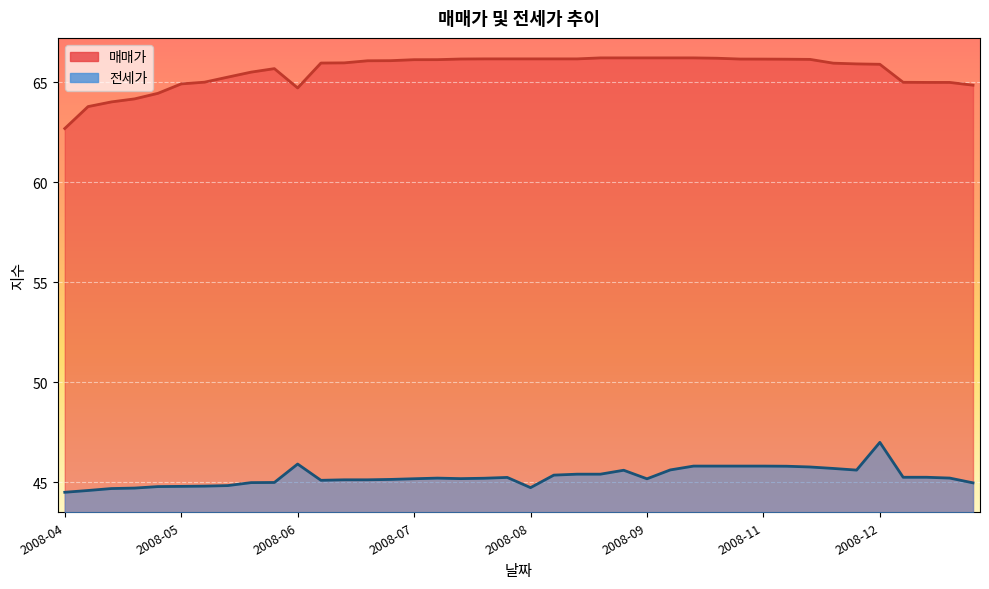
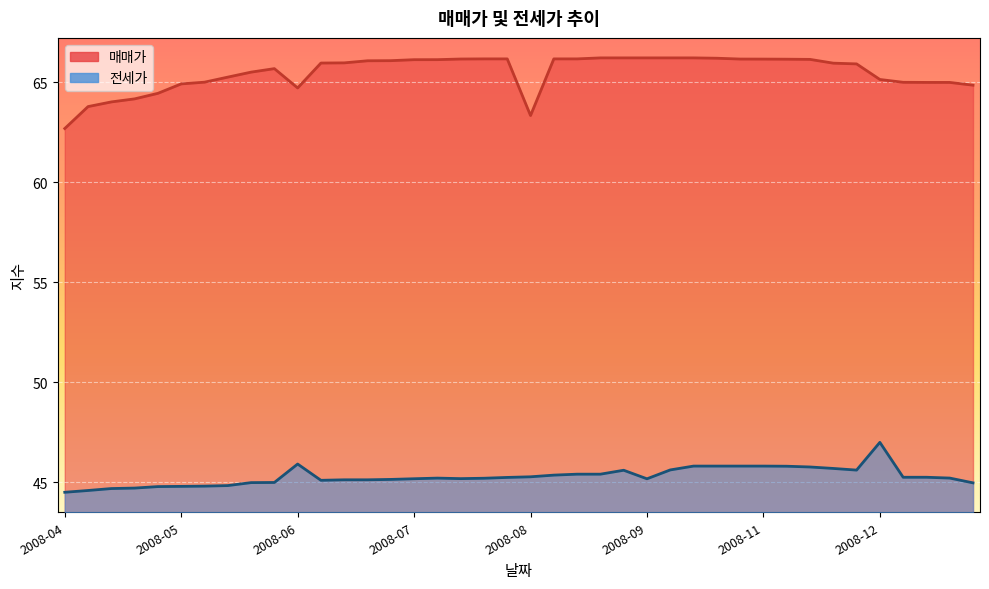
매매가, 2008-08: 66.2 -> 63.3
전세가, 2008-08: 44.7 -> 45.3
매매가, 2008-12: 65.9 -> 65.1
